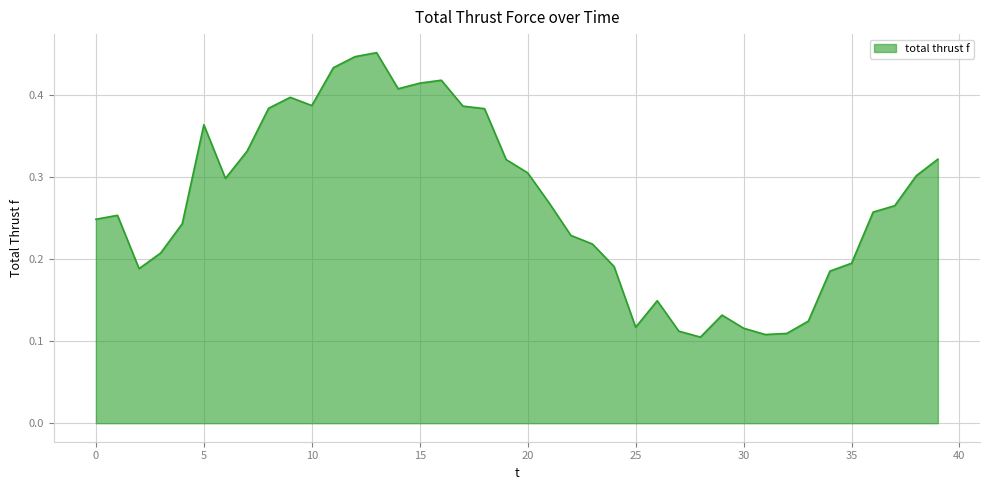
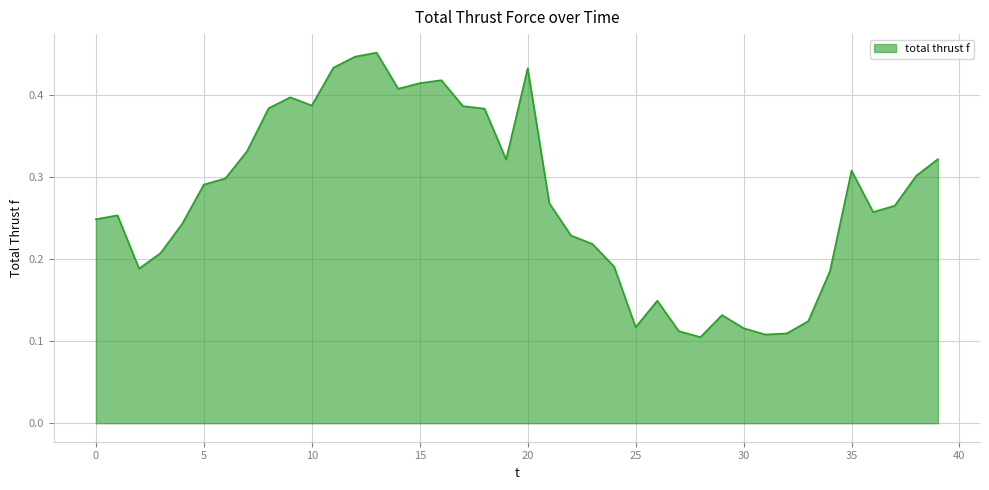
5: 0.36 -> 0.29
20: 0.31 -> 0.43
35: 0.19 -> 0.31
